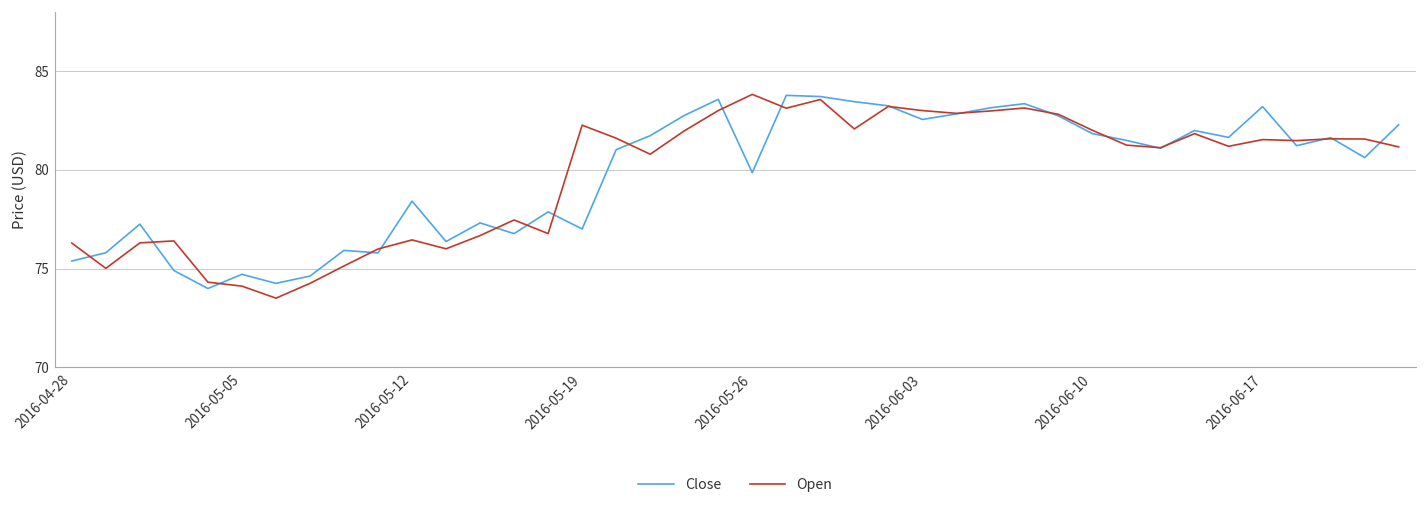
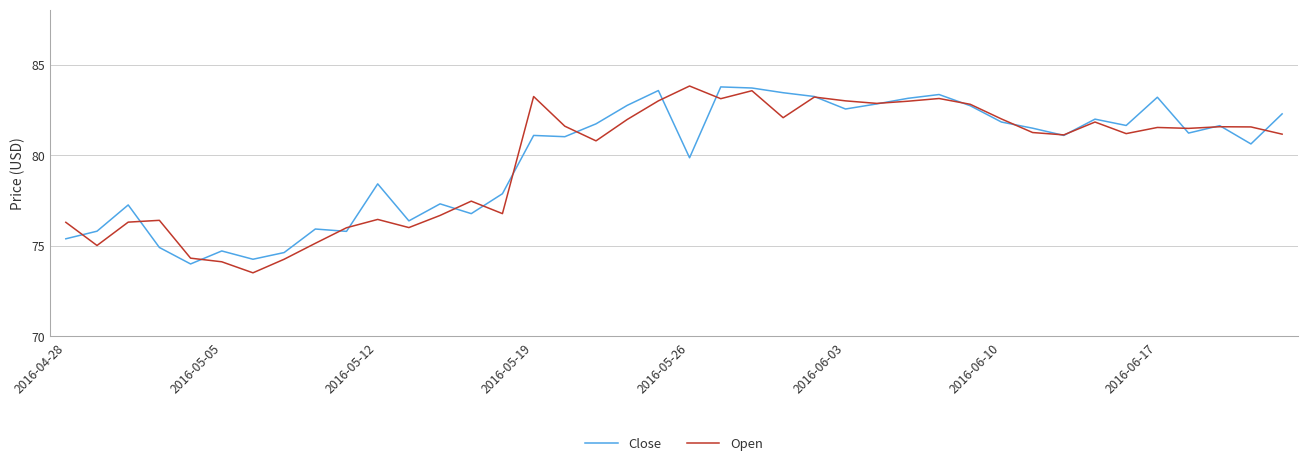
Close, 2016-05-19: 77.0 -> 81.1
Open, 2016-05-19: 82.3 -> 83.2
